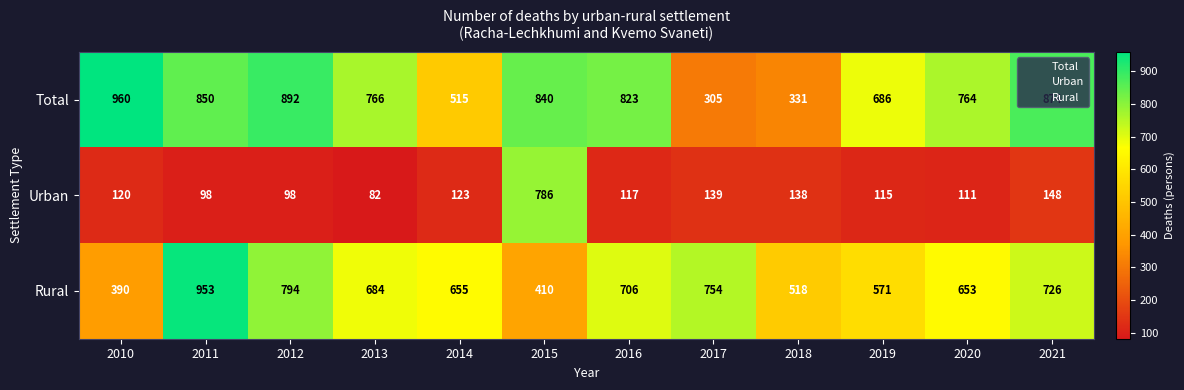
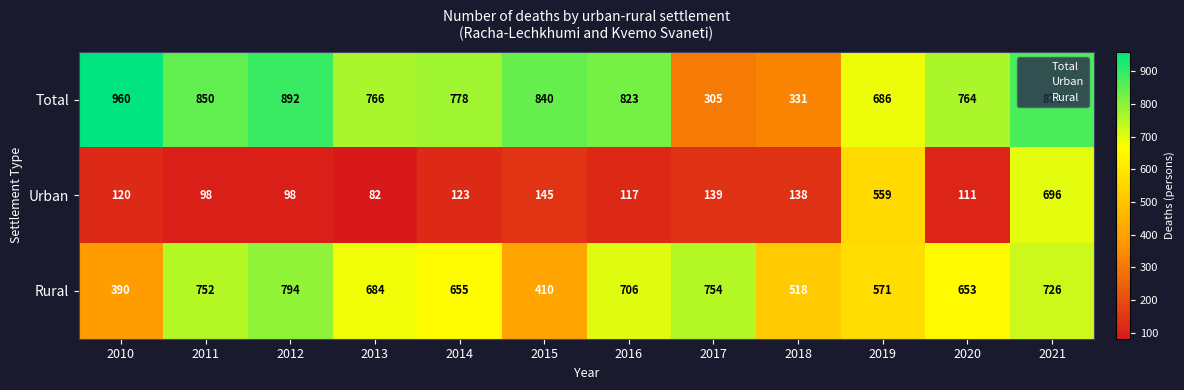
Total, 2014: 515 -> 778
Urban, 2015: 786 -> 145
Urban, 2019: 115 -> 559
Urban, 2021: 148 -> 696
Rural, 2011: 953 -> 752
